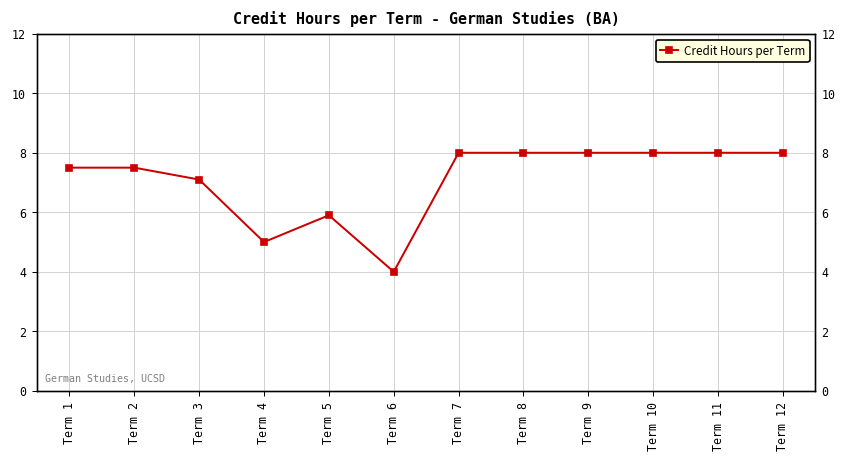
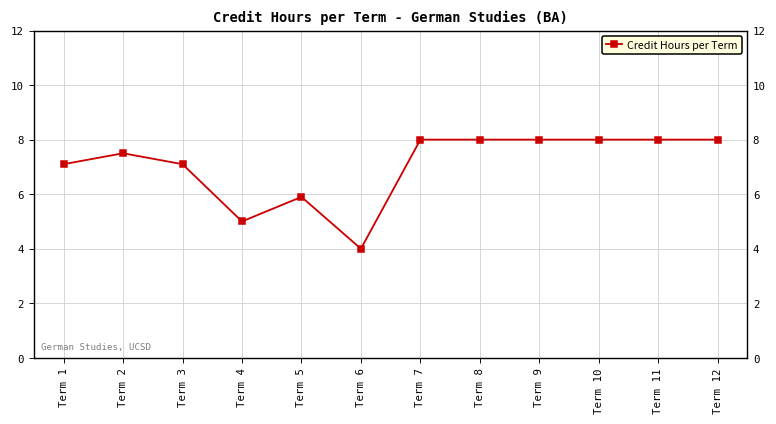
Term 1: 7.5 -> 7.1
